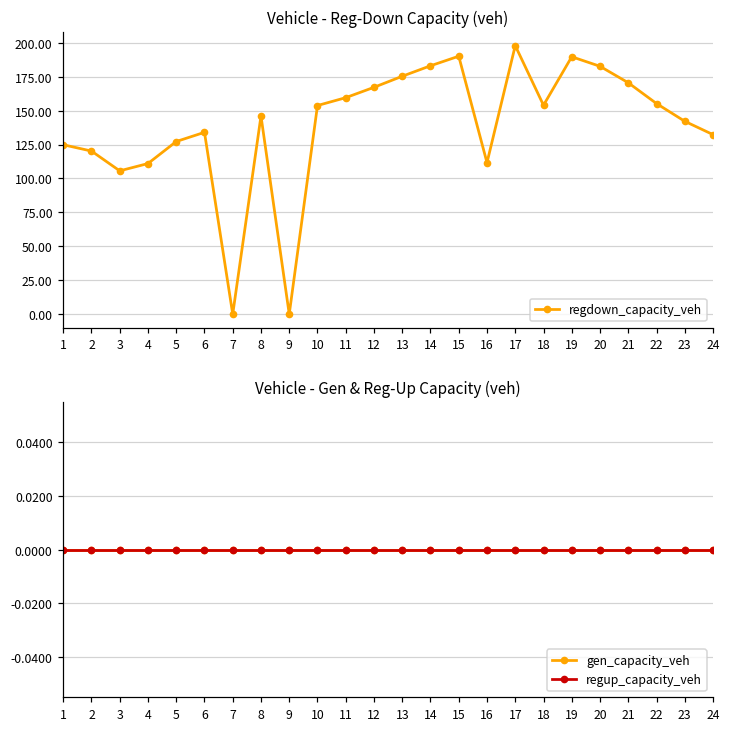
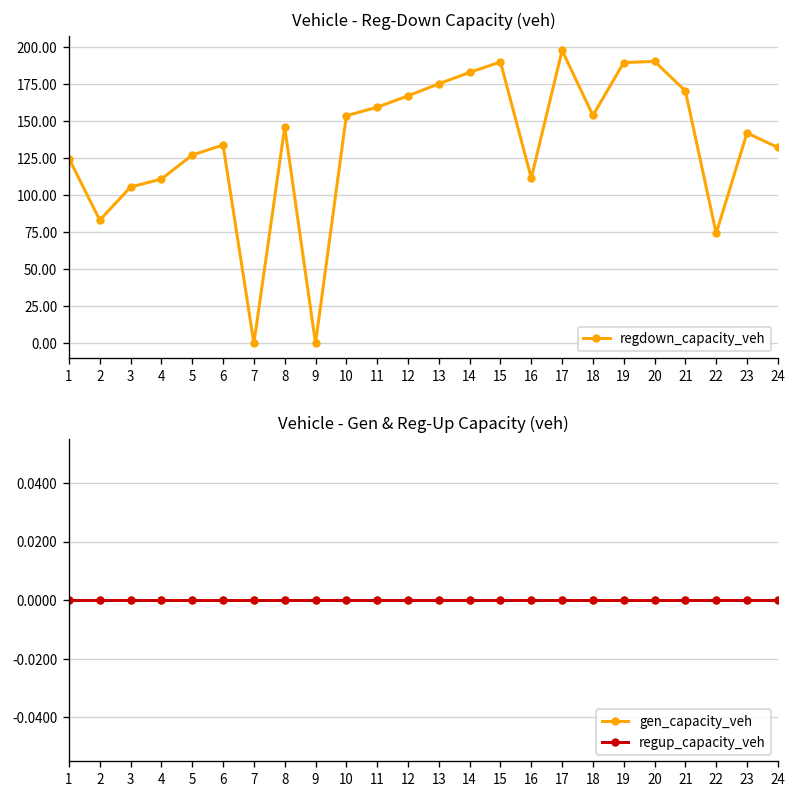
Vehicle - Reg-Down Capacity (veh), 2: 120 -> 83
Vehicle - Reg-Down Capacity (veh), 20: 183 -> 191
Vehicle - Reg-Down Capacity (veh), 22: 155 -> 74
